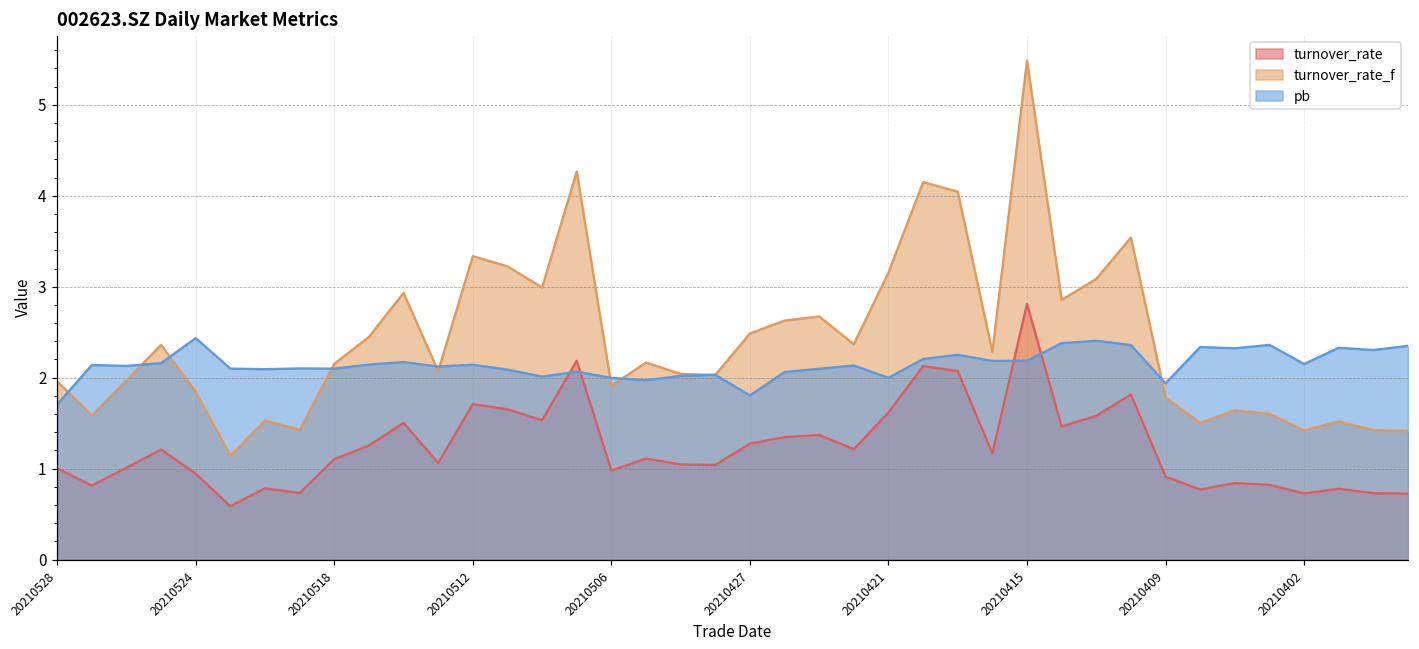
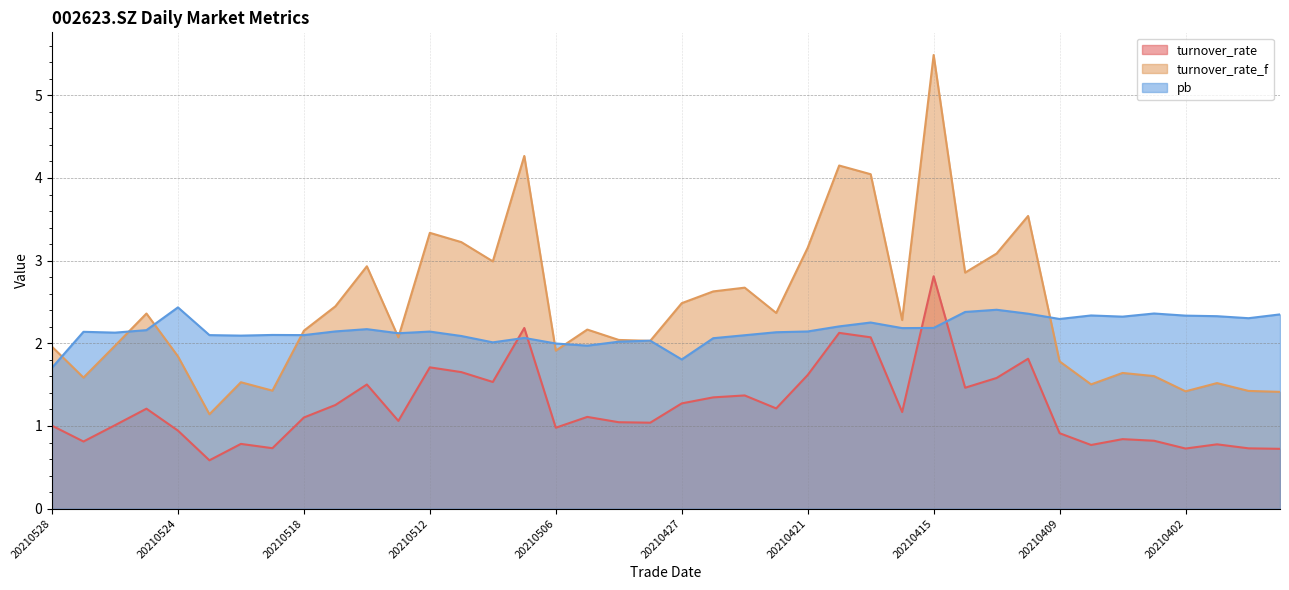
pb, 20210421: 2.0 -> 2.1
pb, 20210409: 1.9 -> 2.3
pb, 20210402: 2.2 -> 2.3
